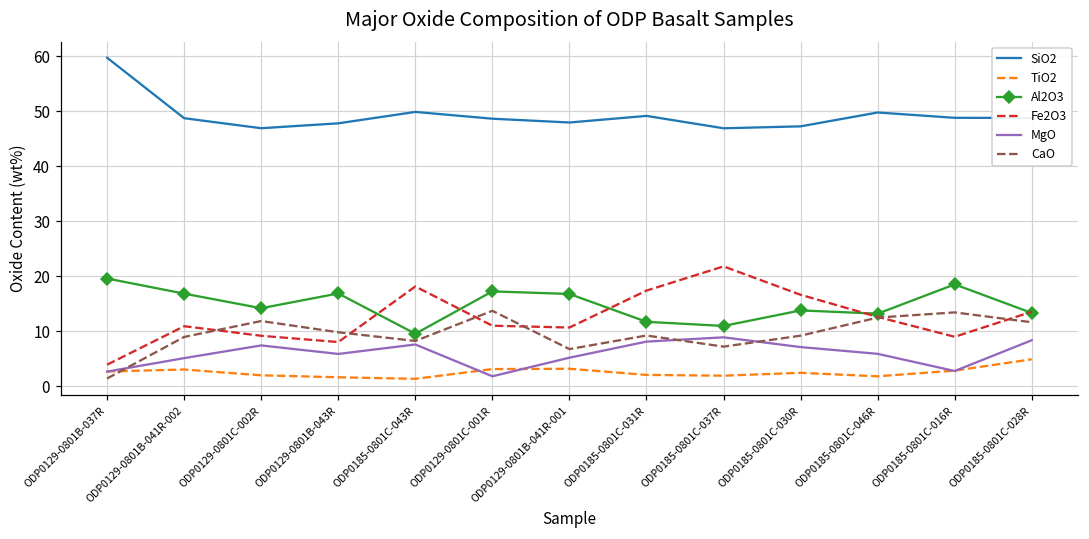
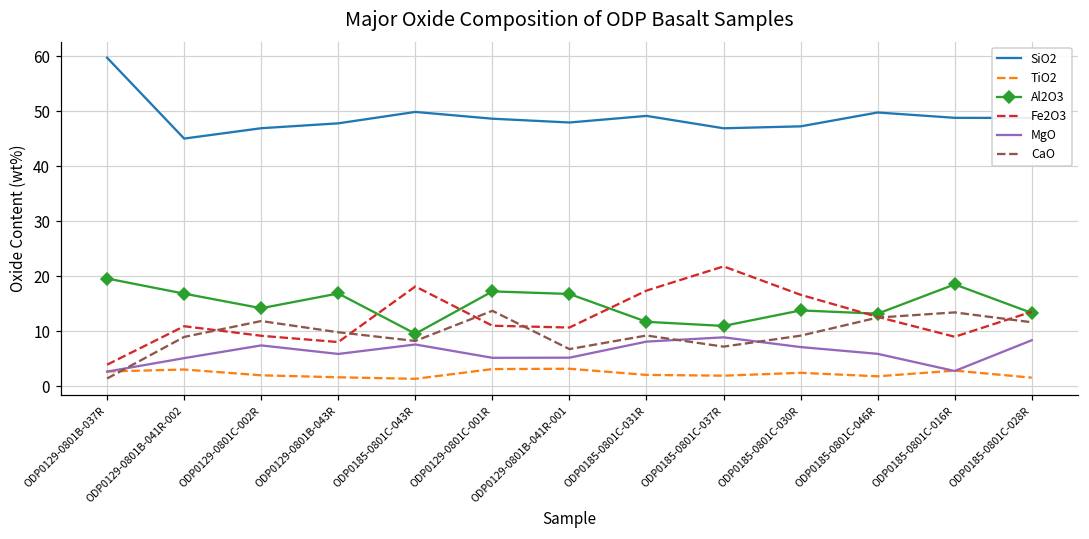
SiO2, ODP0129-0801B-041R-002: 49 -> 45
MgO, ODP0129-0801C-001R: 2 -> 5
TiO2, ODP0185-0801C-028R: 5 -> 2
